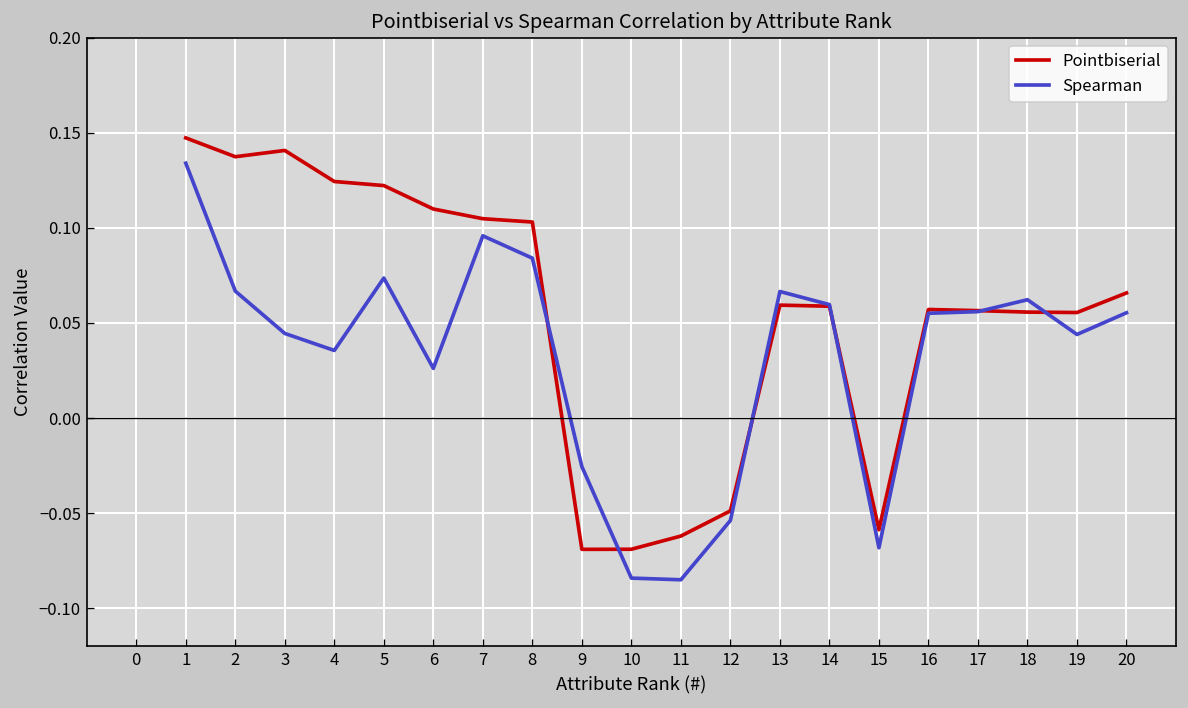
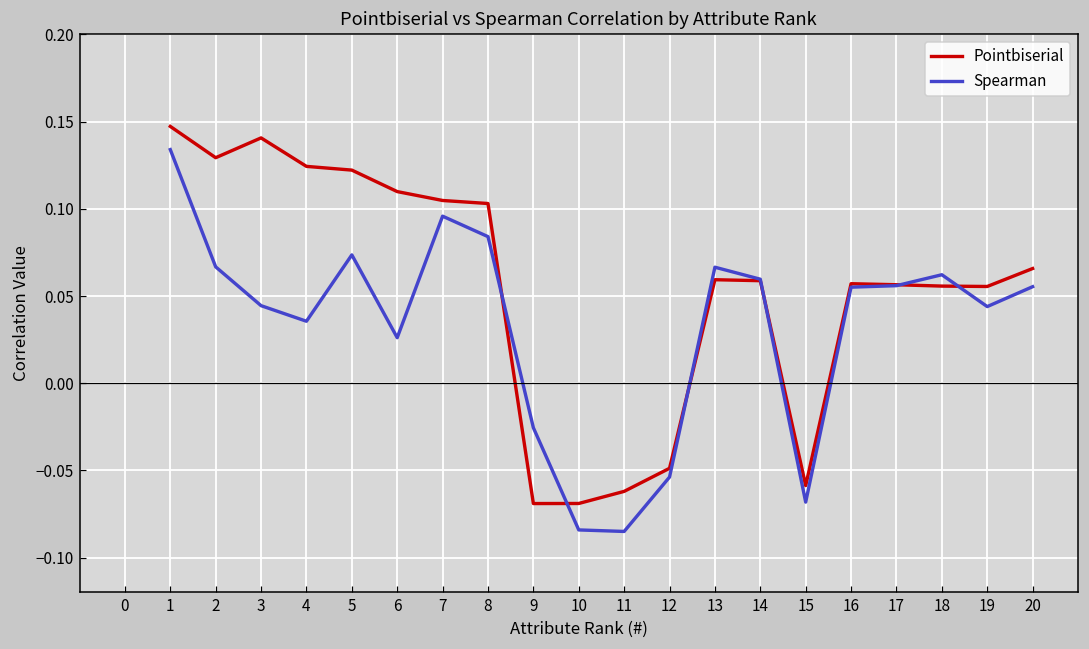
Pointbiserial, 2: 0.137 -> 0.129
